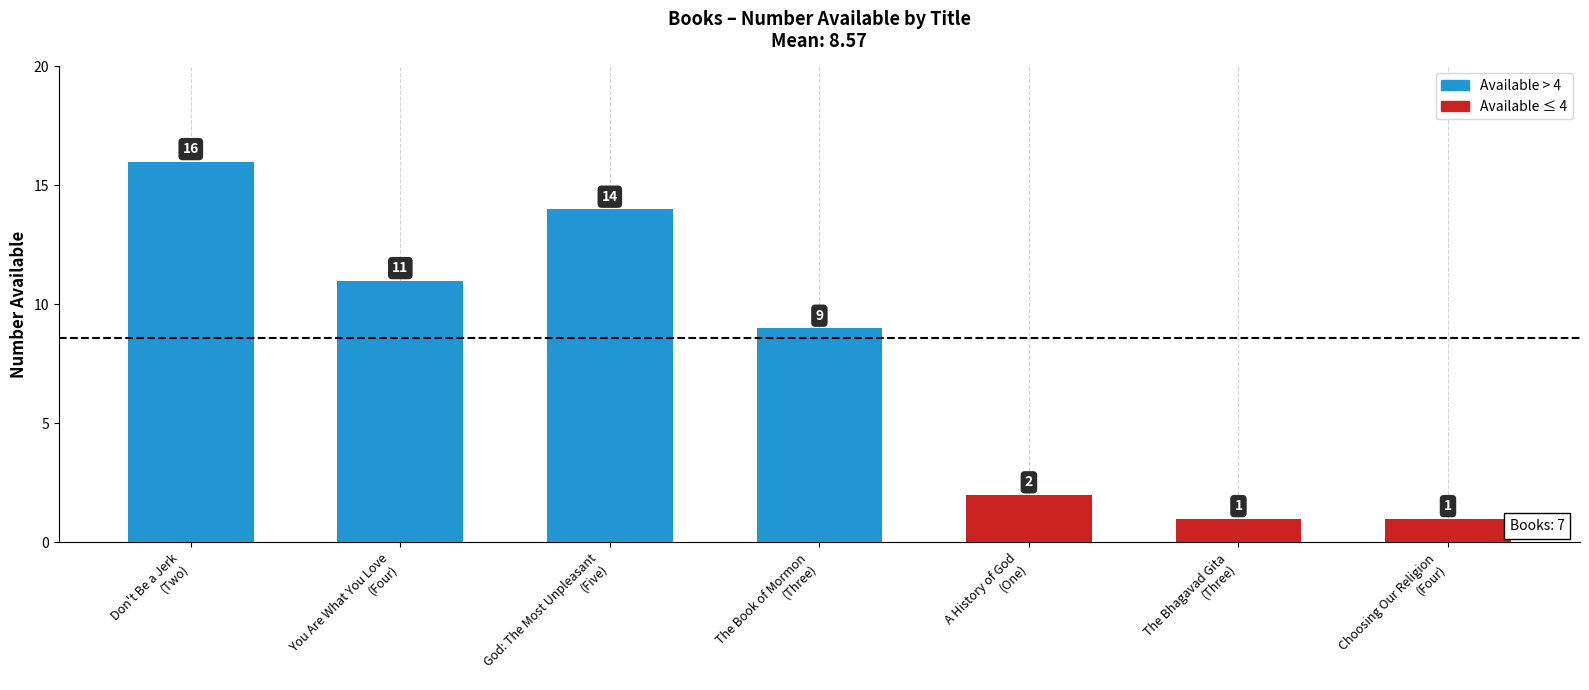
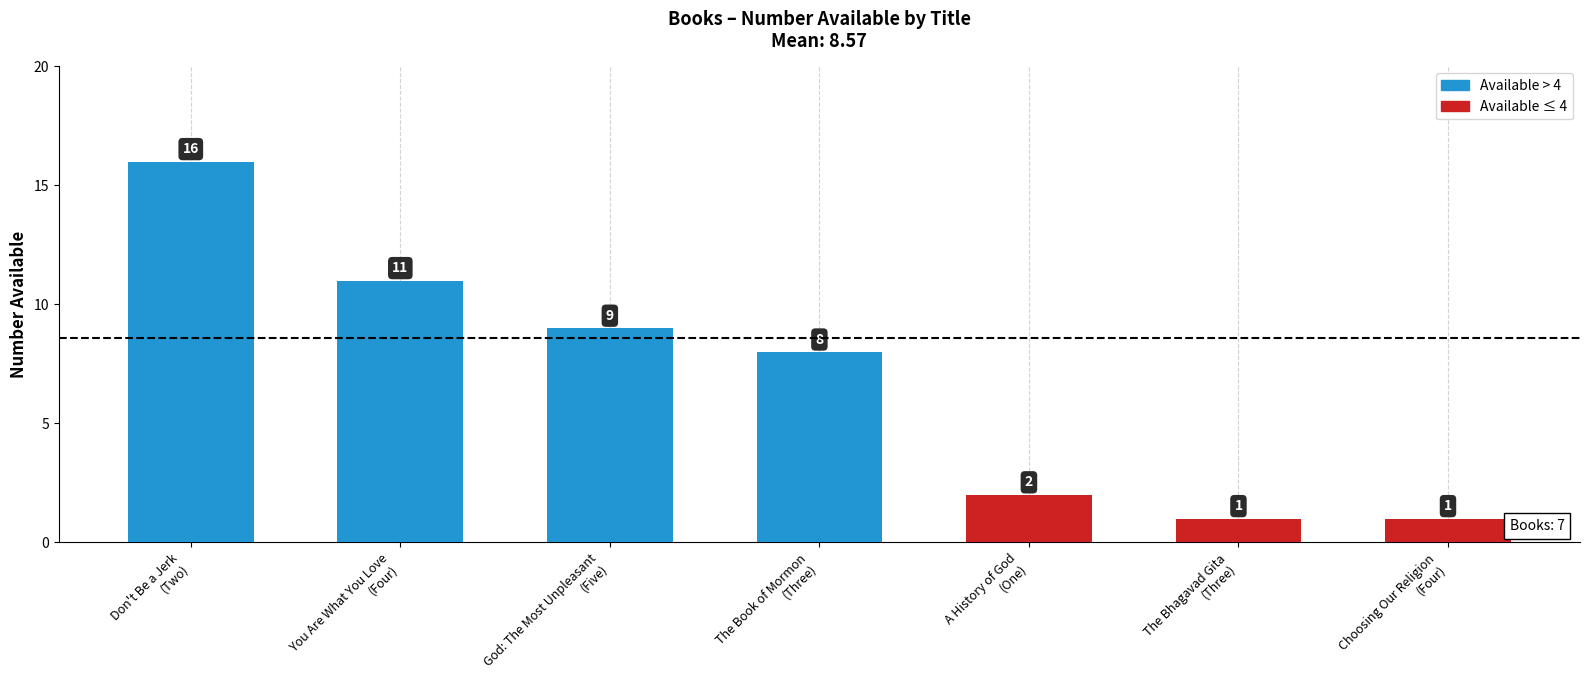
God: The Most Unpleasant (Five): 14 -> 9
The Book of Mormon (Three): 9 -> 8
